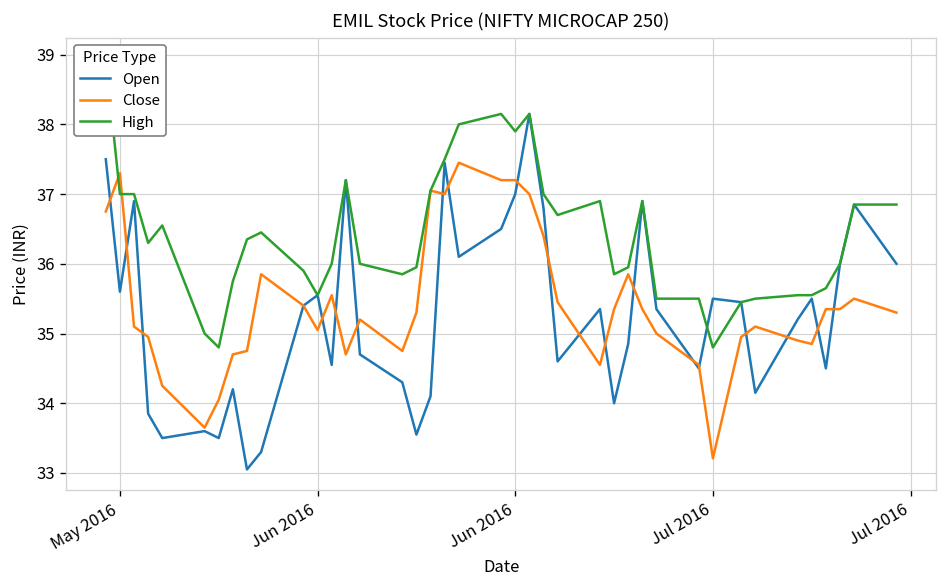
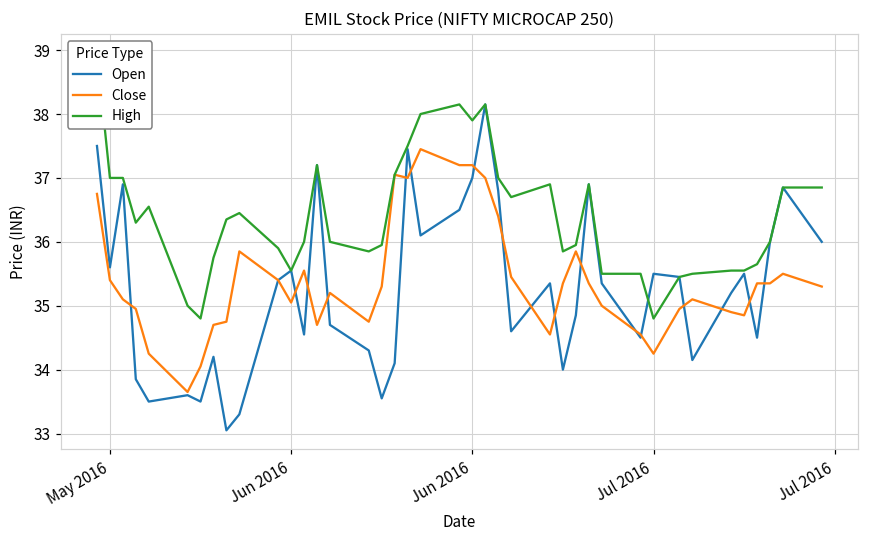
Close, May 2016: 37.3 -> 35.4
Close, Jul 2016: 33.2 -> 34.3
